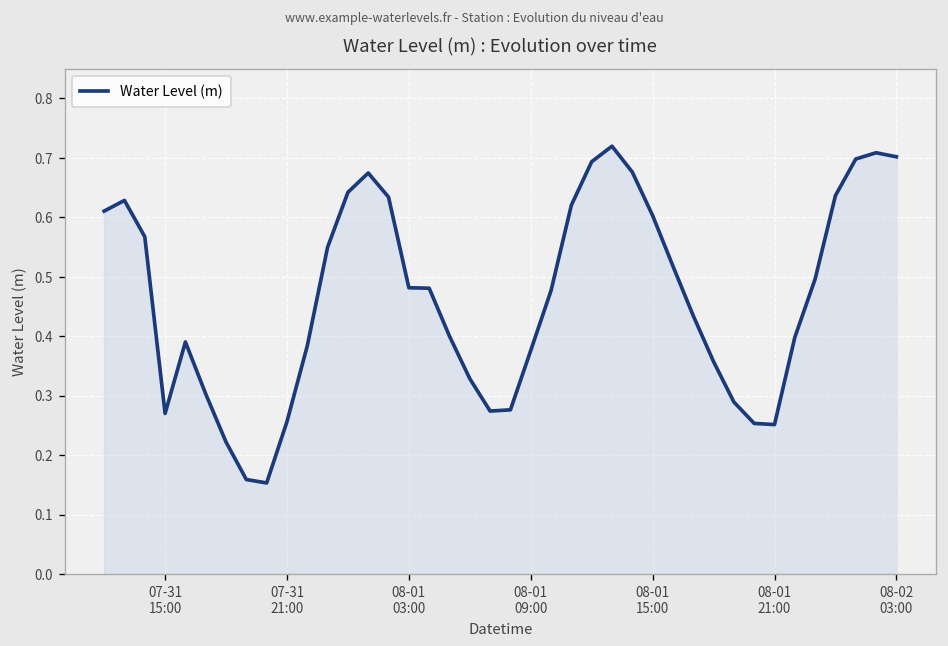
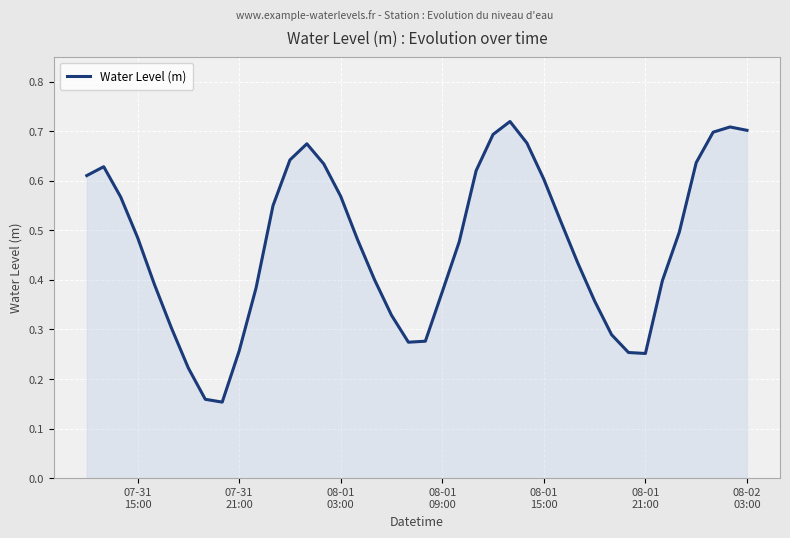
07-31 15:00: 0.27 -> 0.49
08-01 03:00: 0.48 -> 0.57
